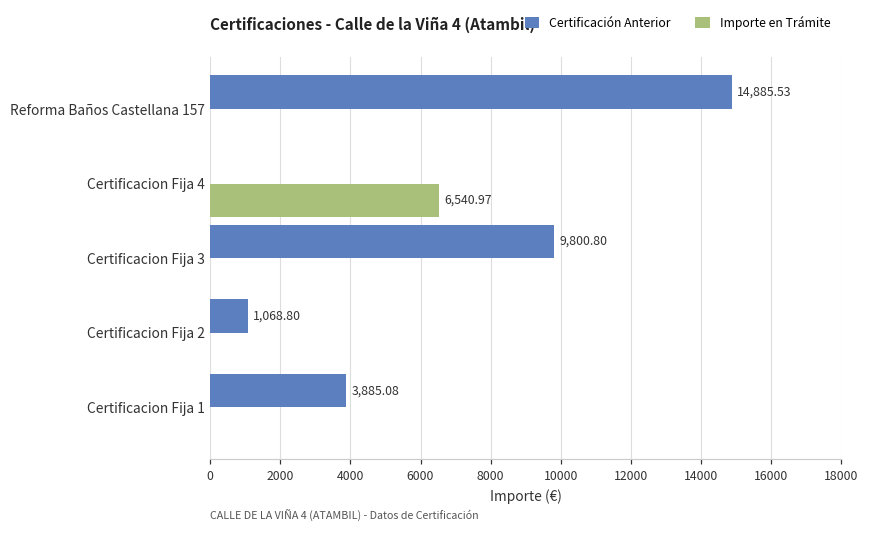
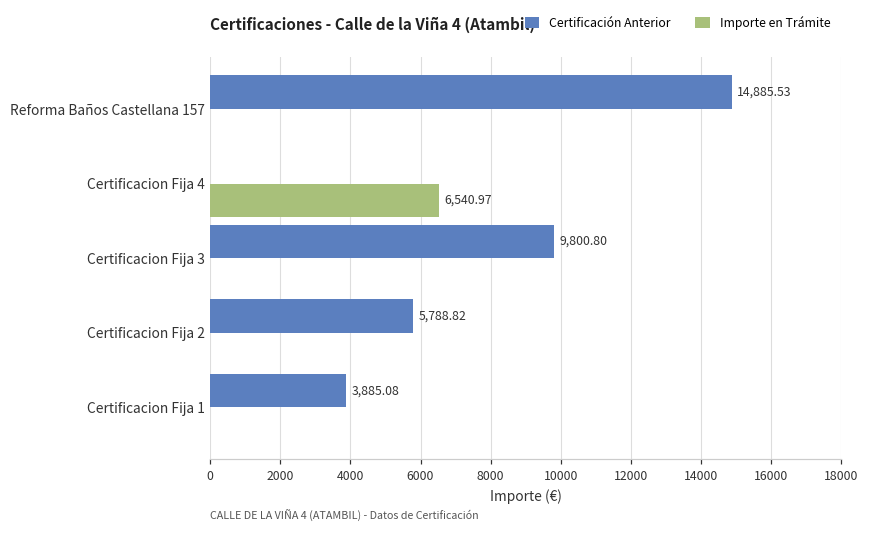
Certificación Anterior, Certificacion Fija 2: 1,068.80 -> 5,788.82
